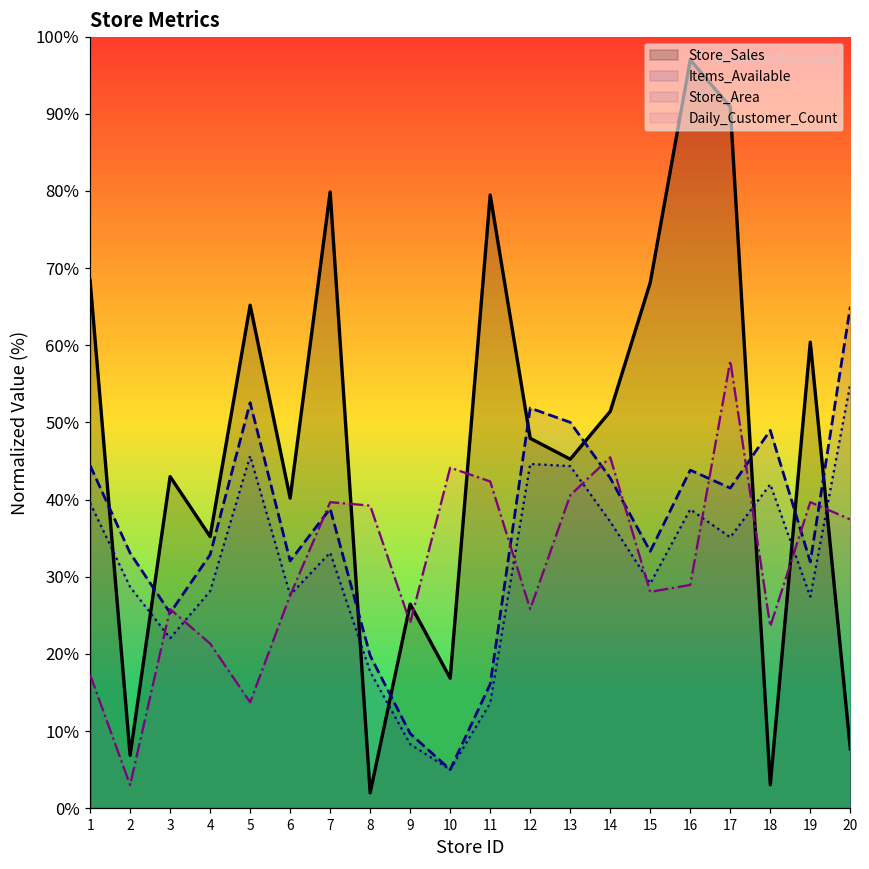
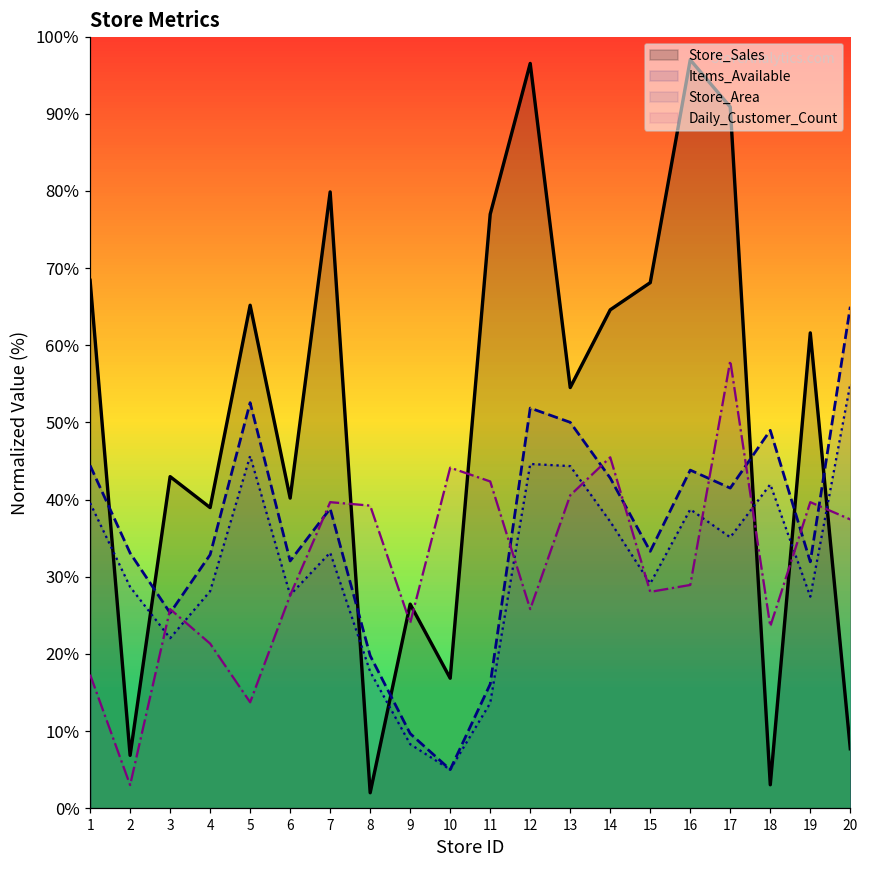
Store_Sales, 4: 35% -> 39%
Store_Sales, 11: 79% -> 77%
Store_Sales, 12: 48% -> 97%
Store_Sales, 13: 45% -> 55%
Store_Sales, 14: 51% -> 65%
Store_Sales, 19: 60% -> 62%
